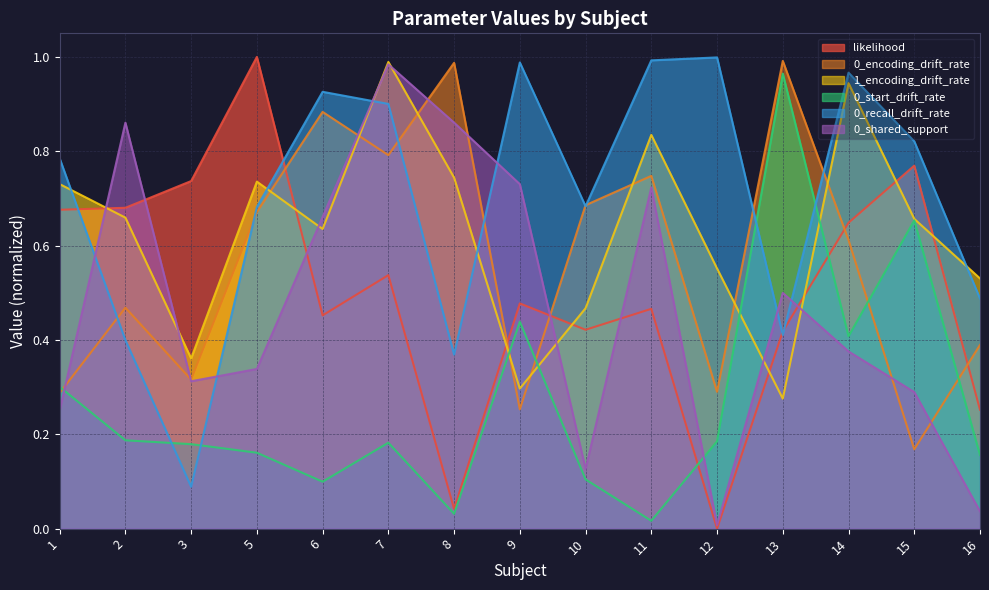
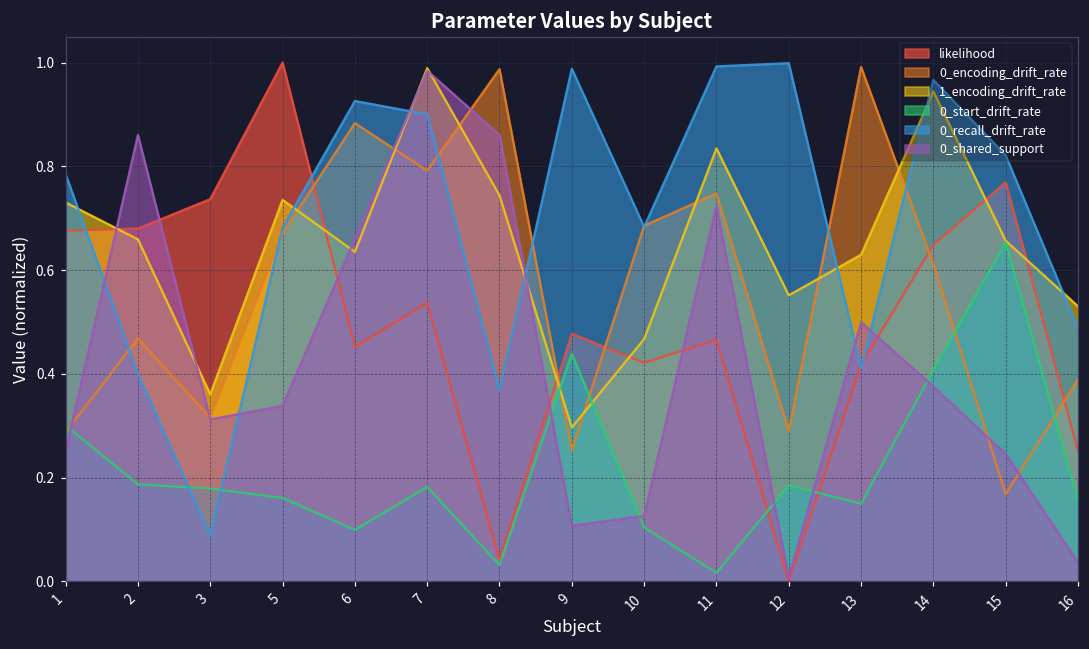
0_shared_support, 9: 0.73 -> 0.11
1_encoding_drift_rate, 13: 0.28 -> 0.63
0_start_drift_rate, 13: 0.96 -> 0.15
0_shared_support, 15: 0.29 -> 0.25
